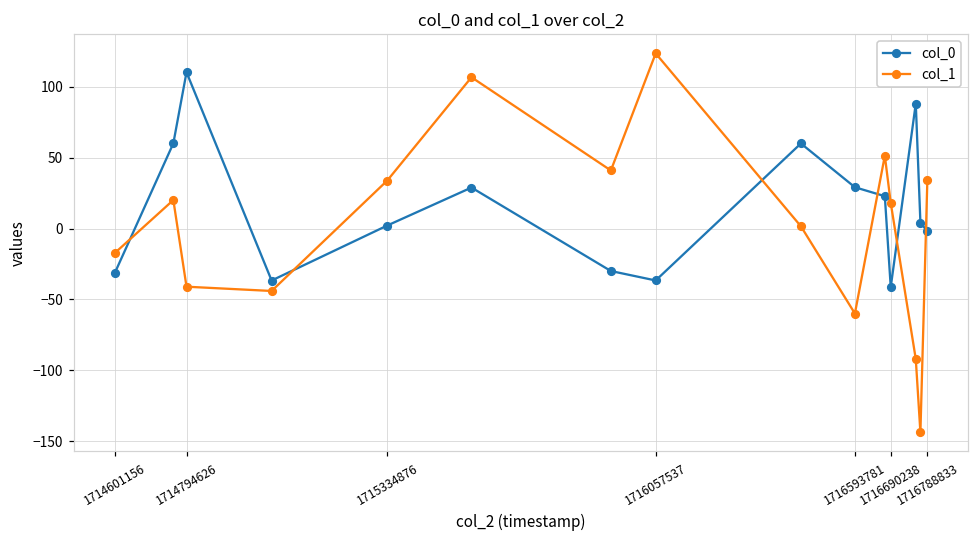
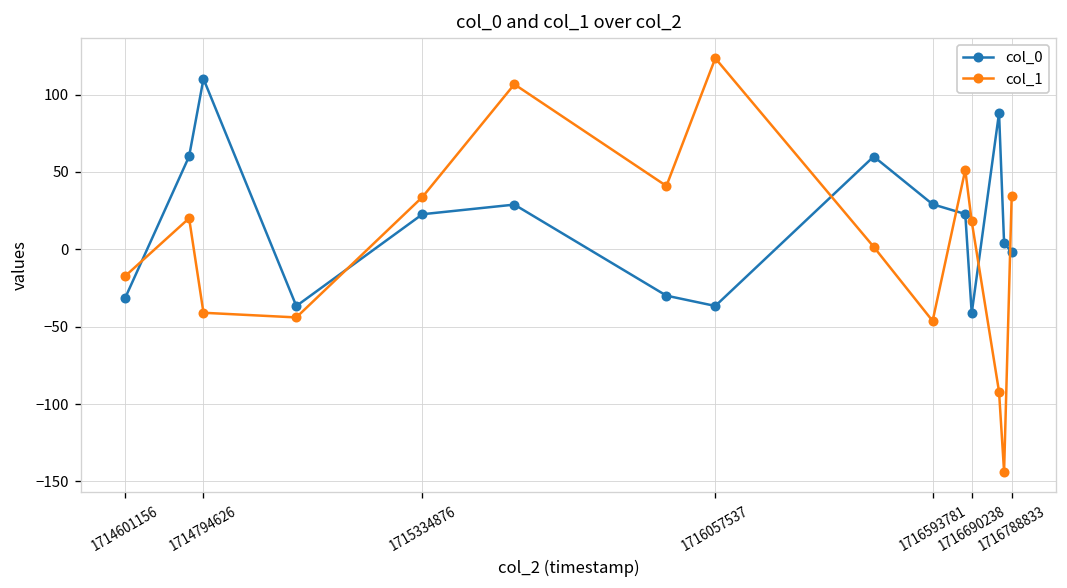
col_0, 1715334876: 2 -> 23
col_1, 1716593781: -60 -> -46
